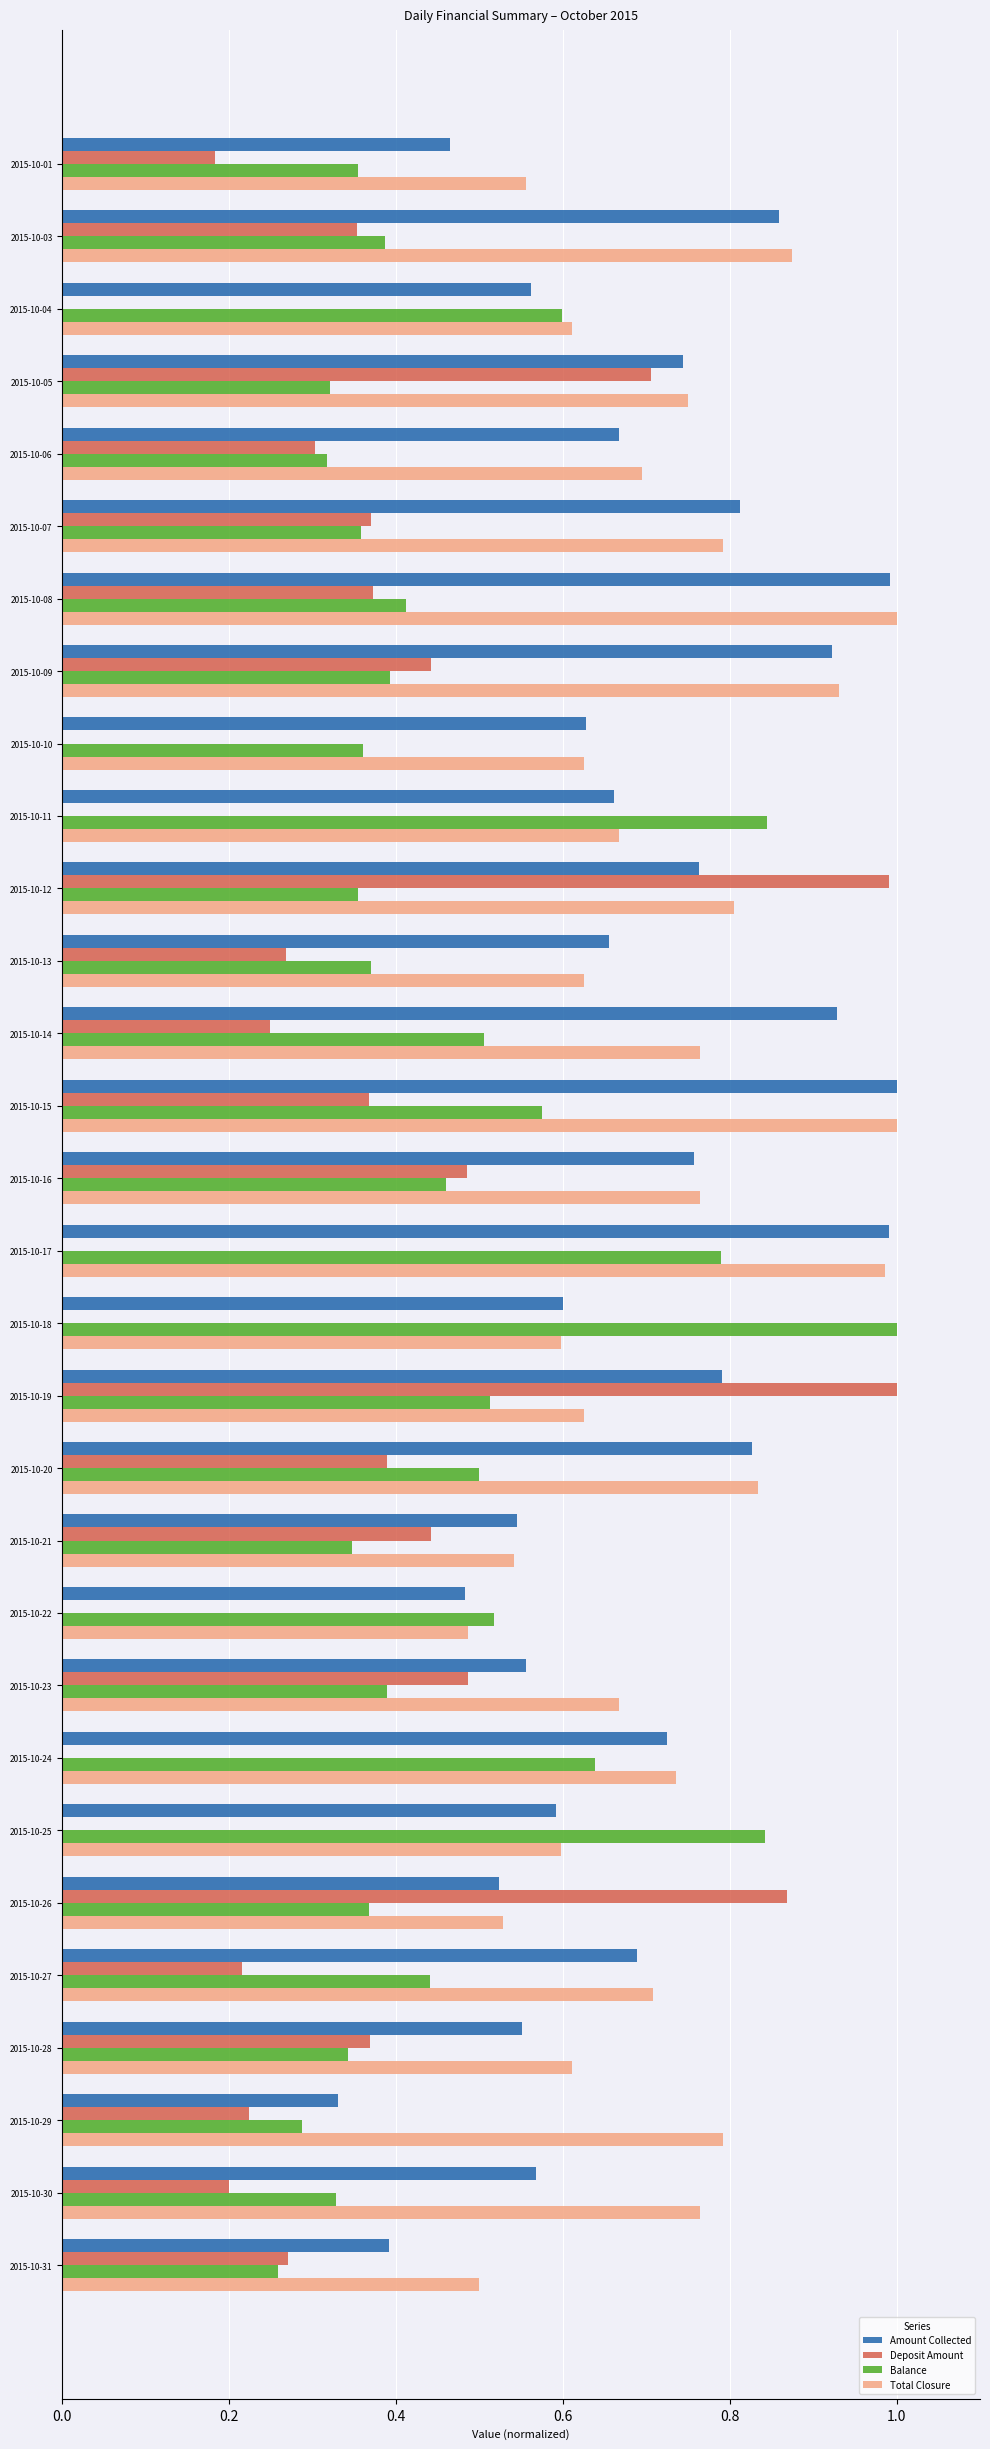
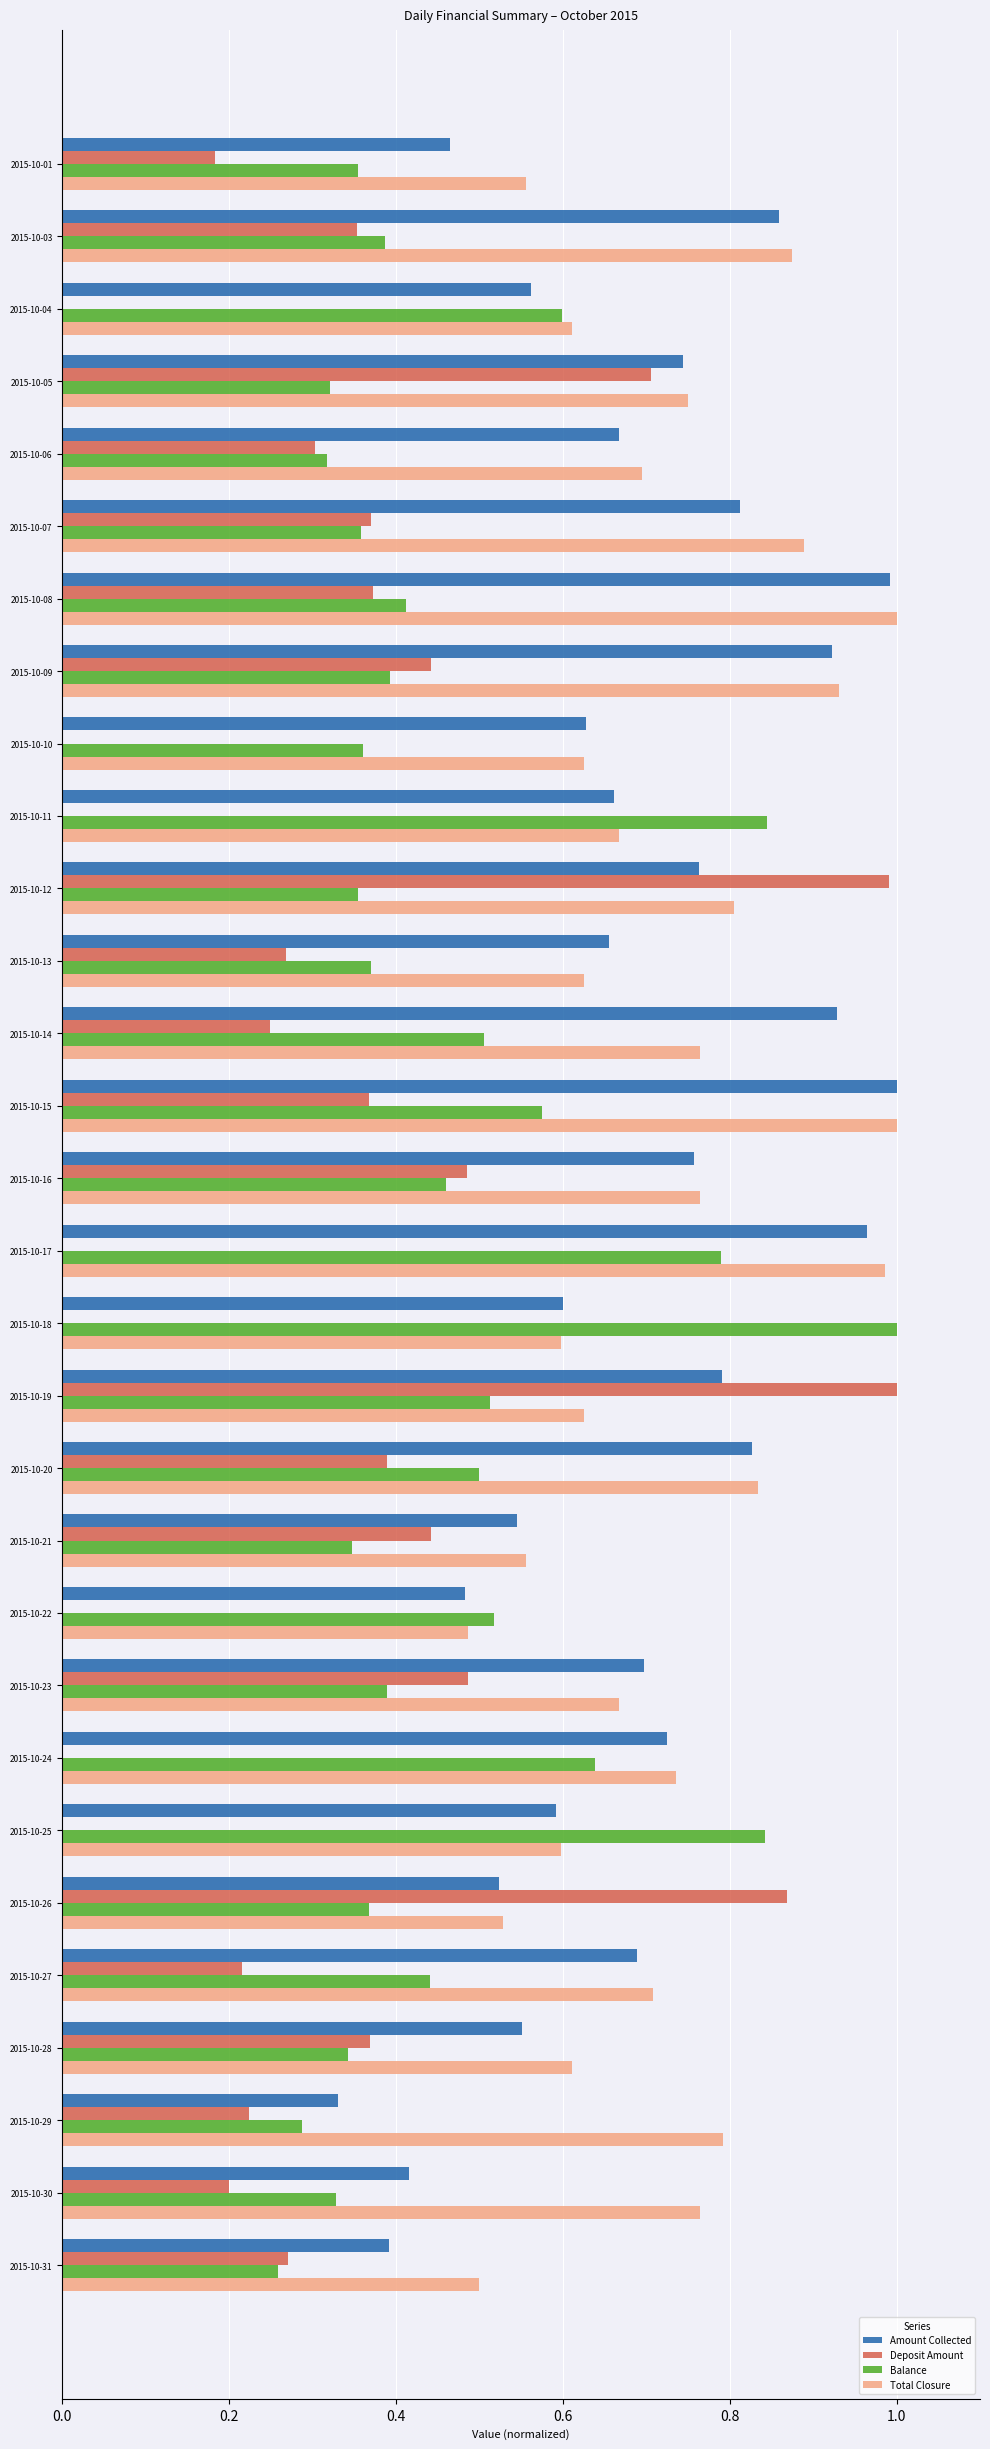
Total Closure, 2015-10-07: 0.79 -> 0.89
Amount Collected, 2015-10-17: 0.99 -> 0.96
Total Closure, 2015-10-21: 0.54 -> 0.56
Amount Collected, 2015-10-23: 0.56 -> 0.70
Amount Collected, 2015-10-30: 0.57 -> 0.42
